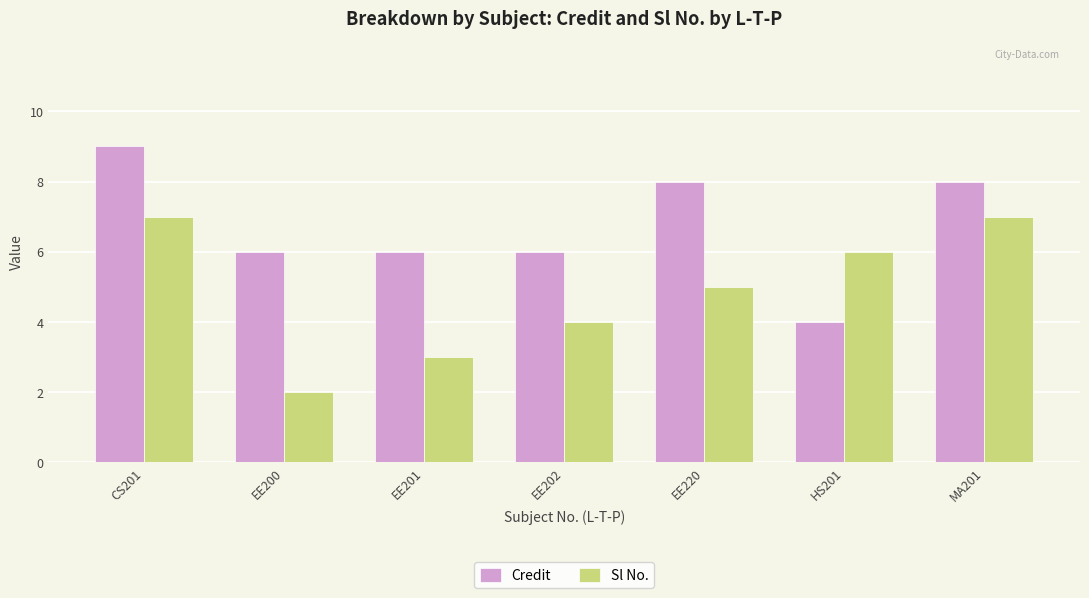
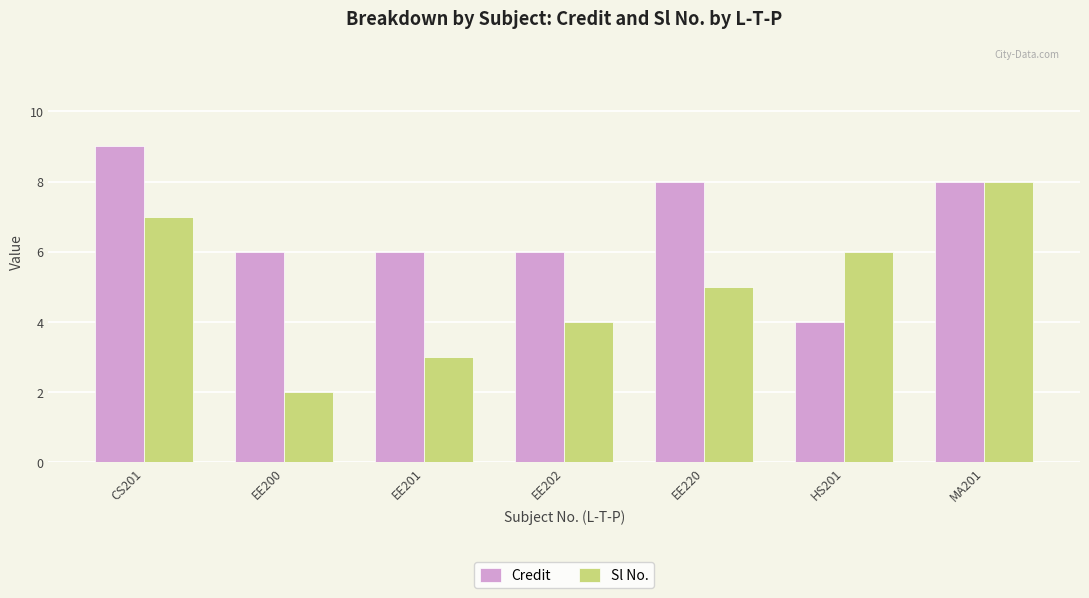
Sl No., MA201: 7 -> 8
